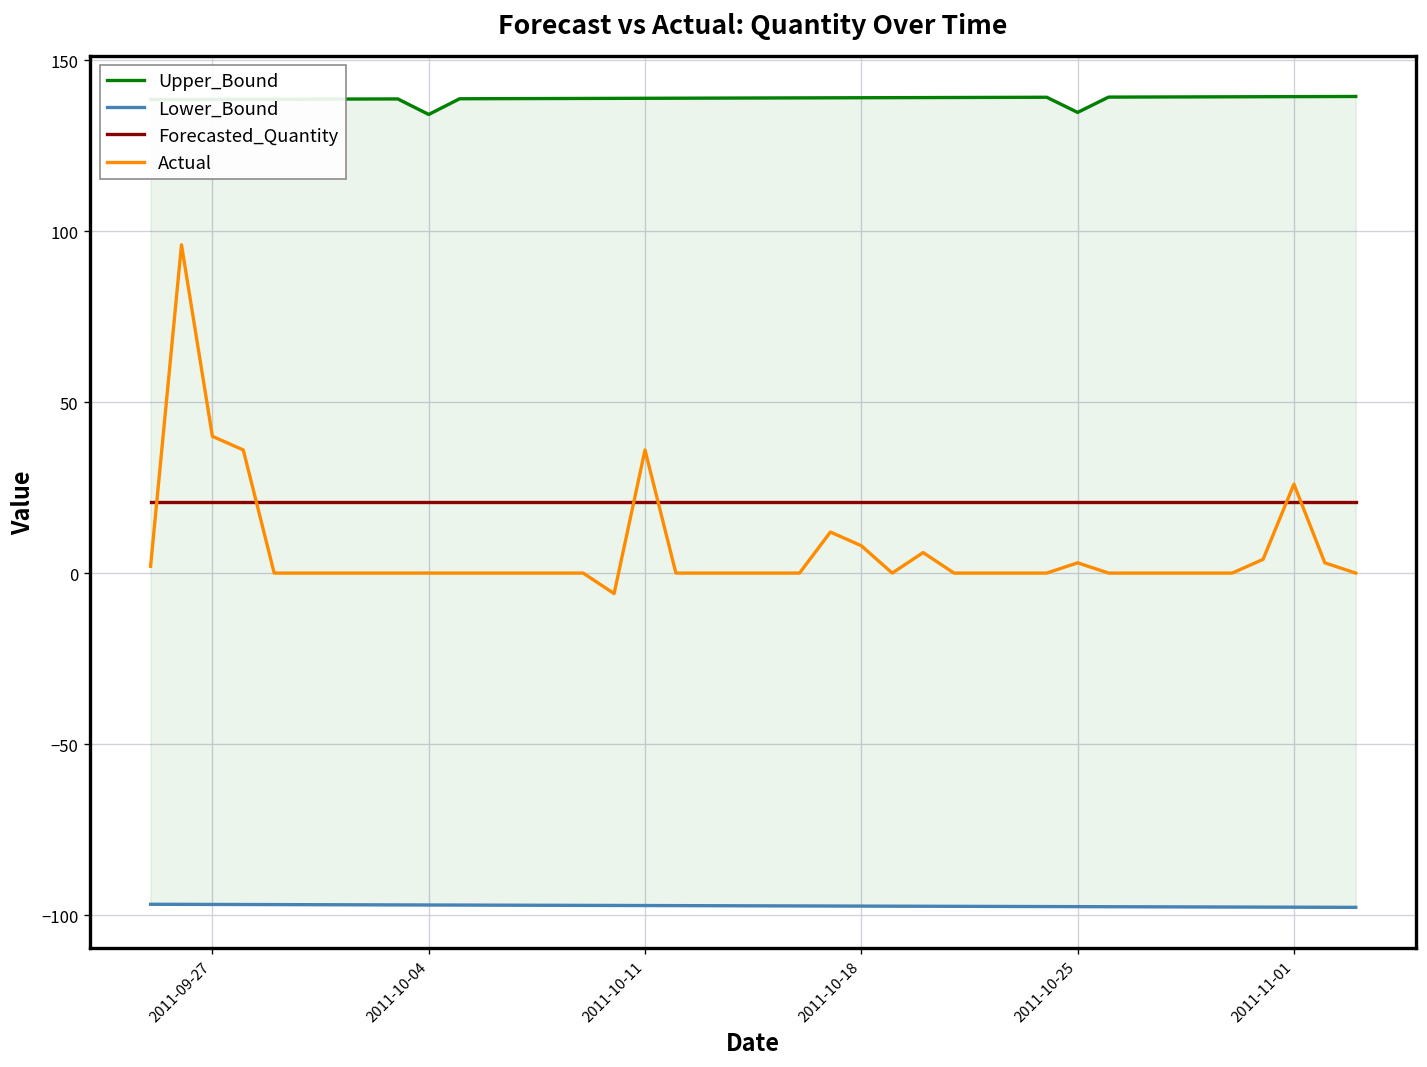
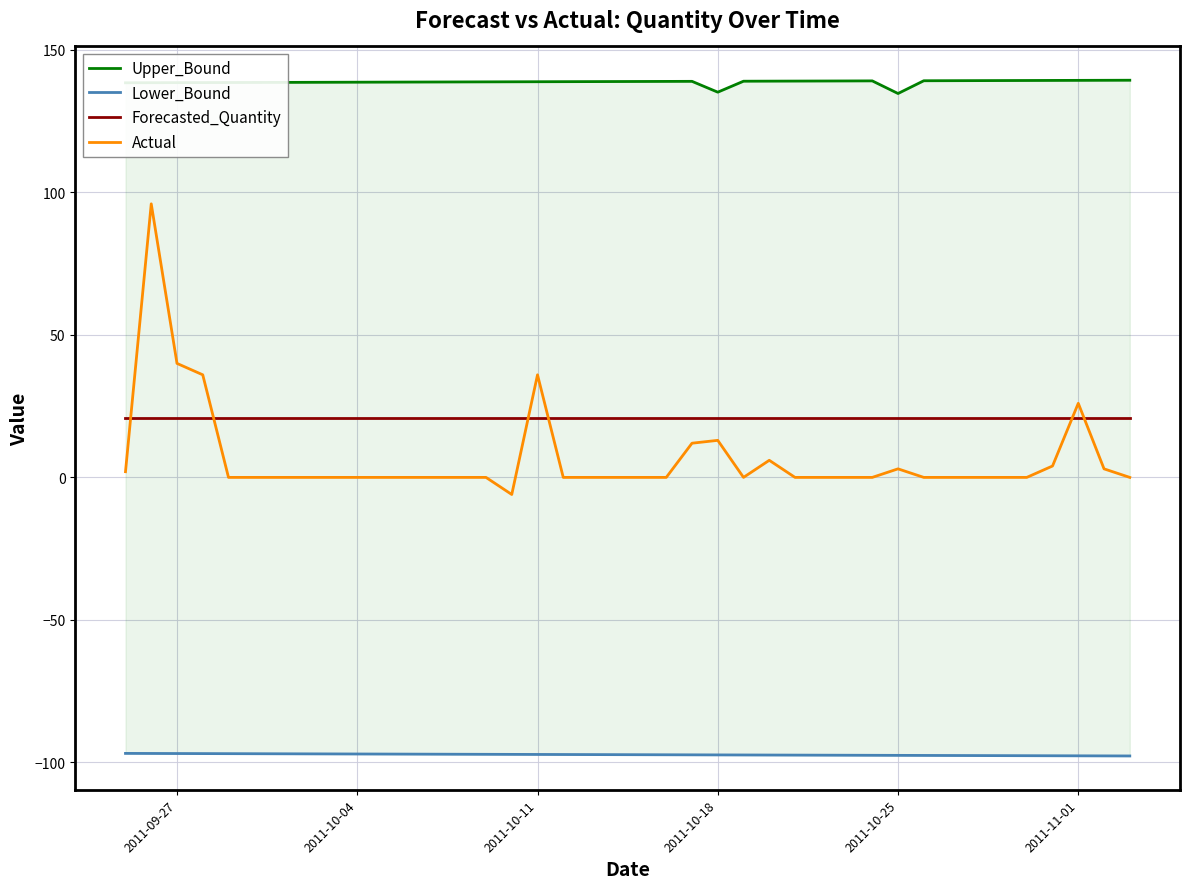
Upper_Bound, 2011-10-04: 134 -> 139
Upper_Bound, 2011-10-18: 139 -> 135
Actual, 2011-10-18: 8 -> 13
